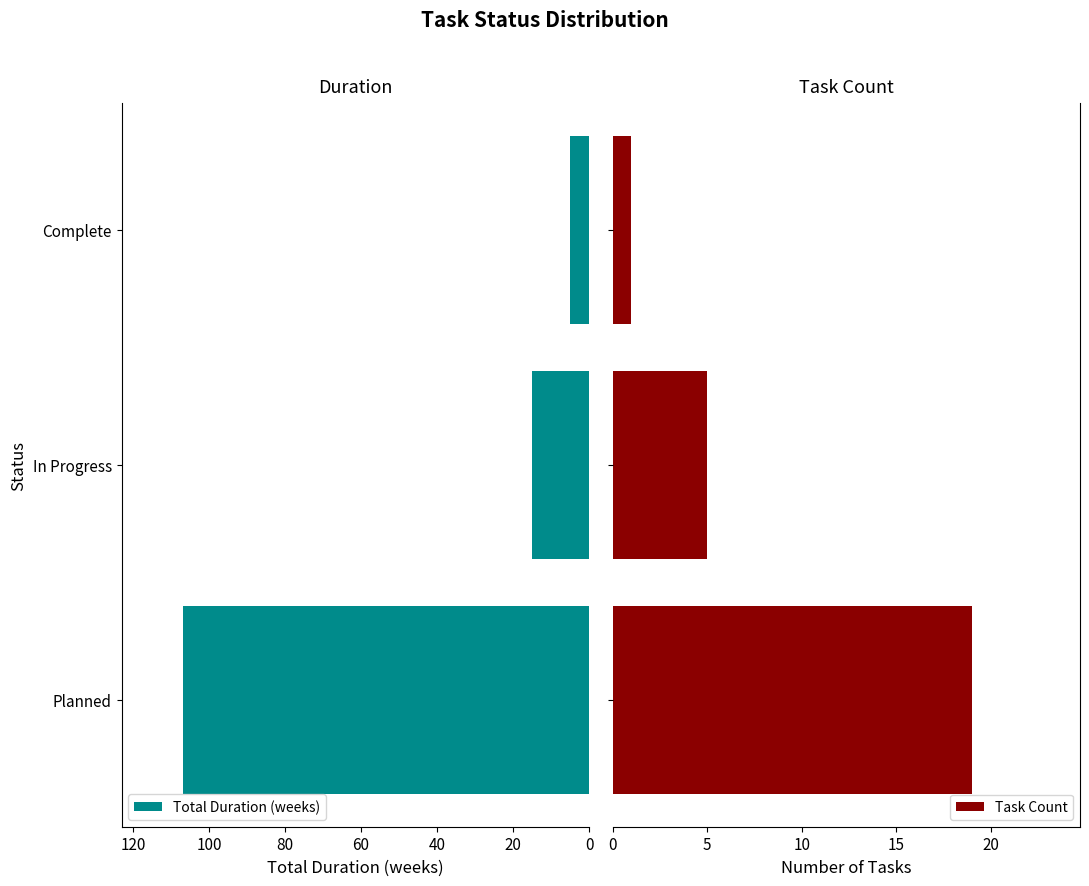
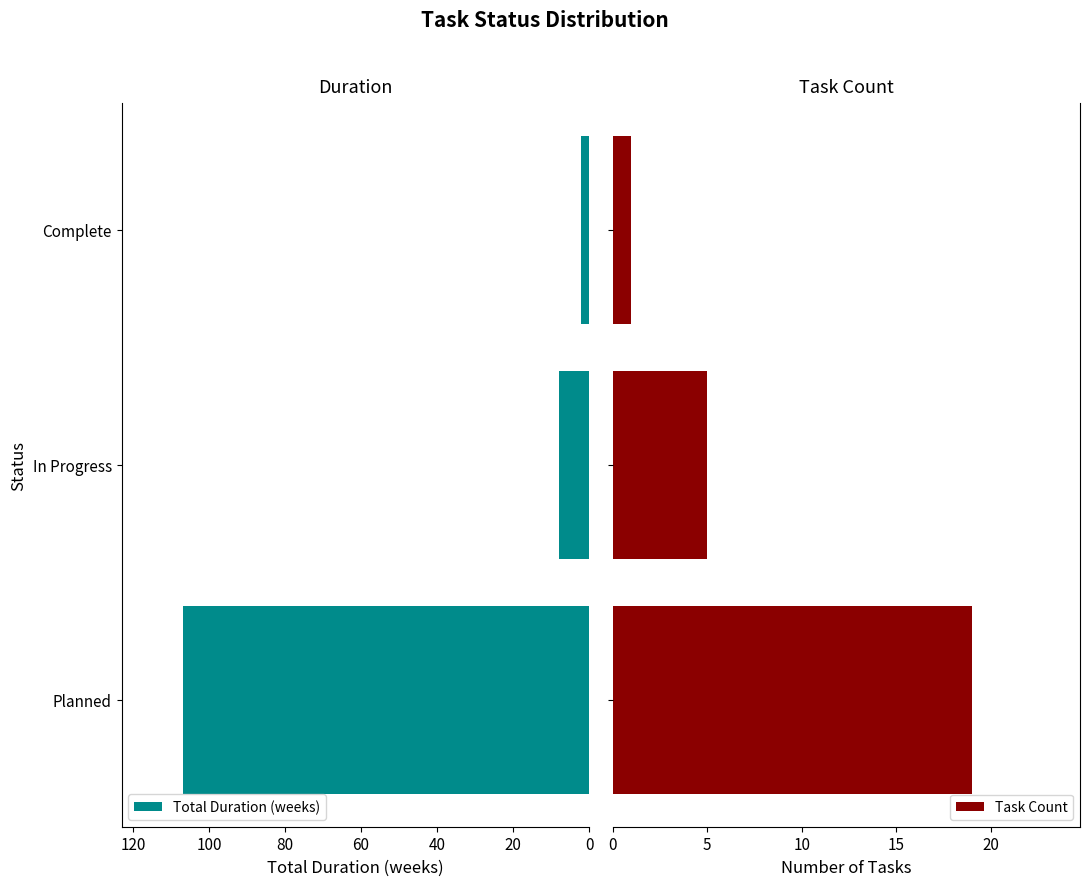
Duration, Complete: 5 -> 2
Duration, In Progress: 15 -> 8
